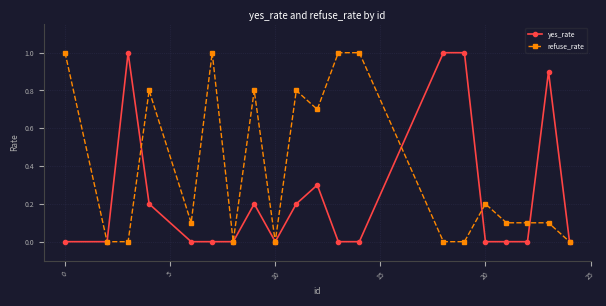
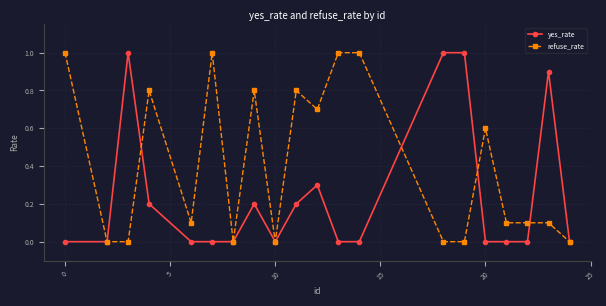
refuse_rate, 20: 0.2 -> 0.6
